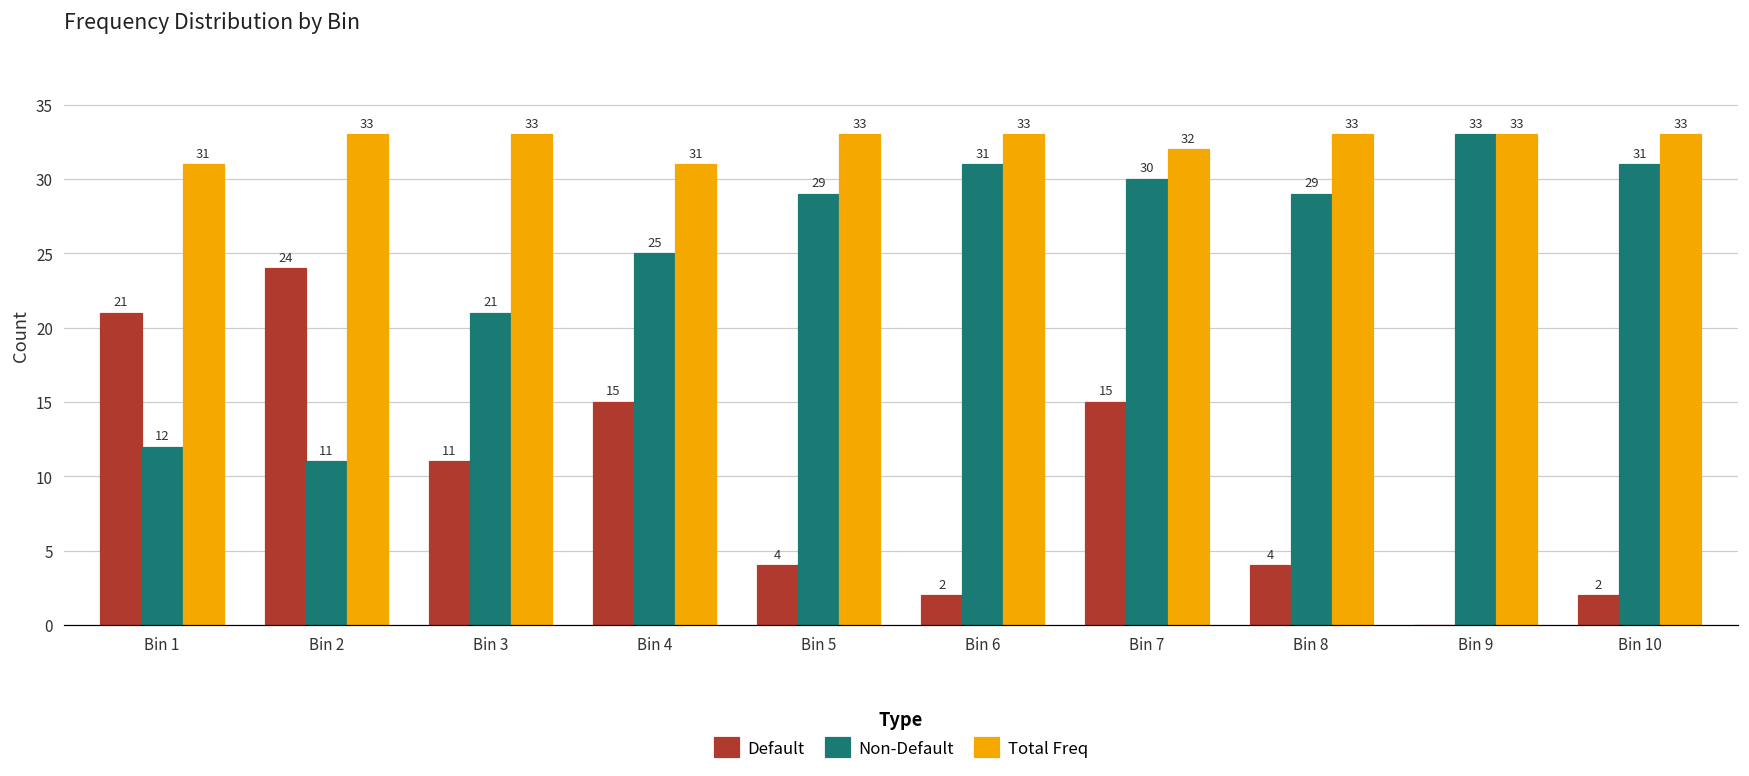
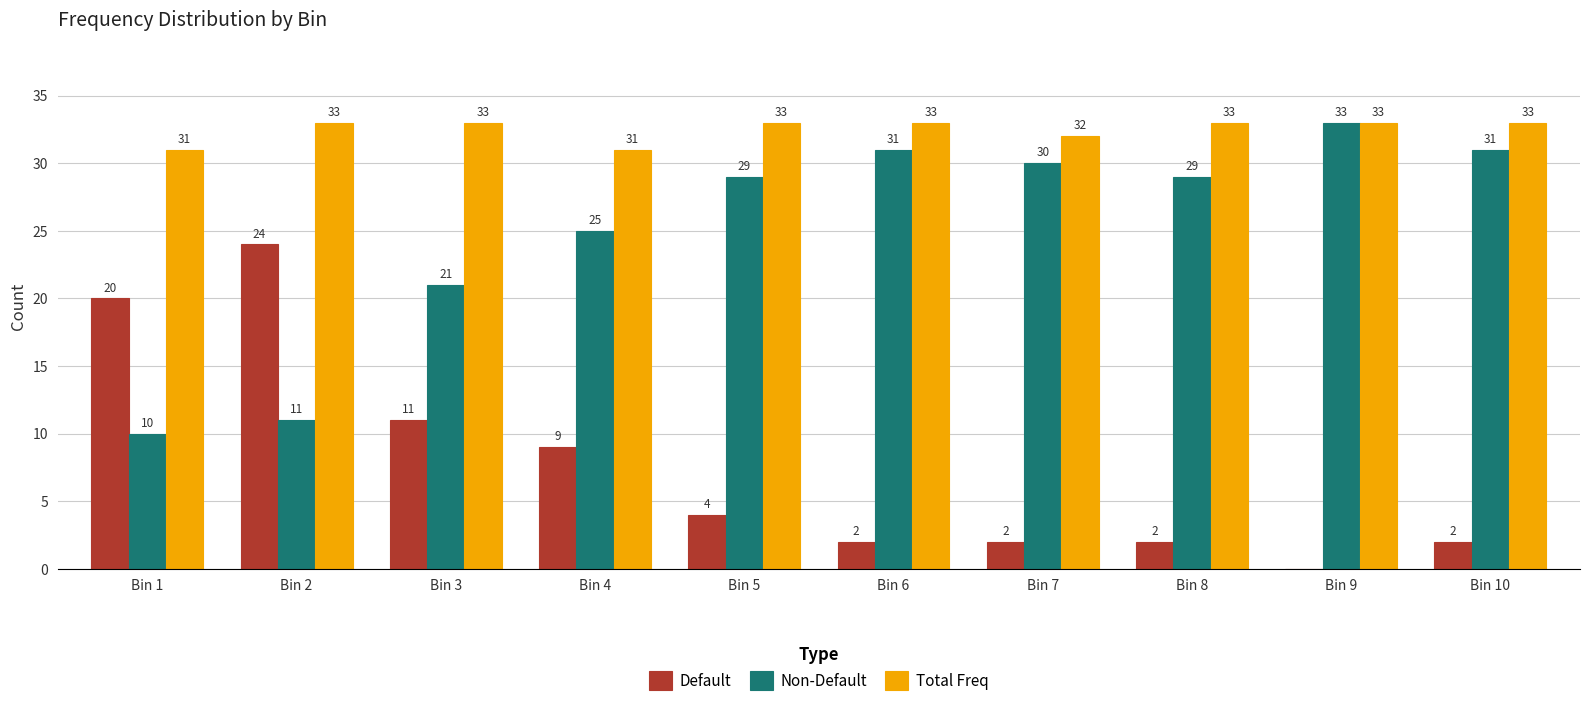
Default, Bin 1: 21 -> 20
Non-Default, Bin 1: 12 -> 10
Default, Bin 4: 15 -> 9
Default, Bin 7: 15 -> 2
Default, Bin 8: 4 -> 2
